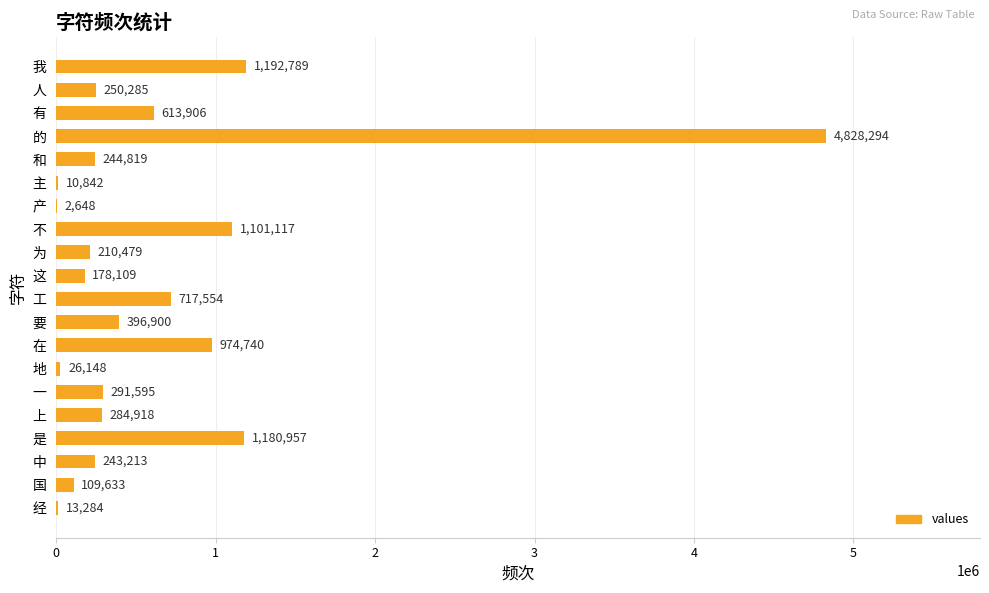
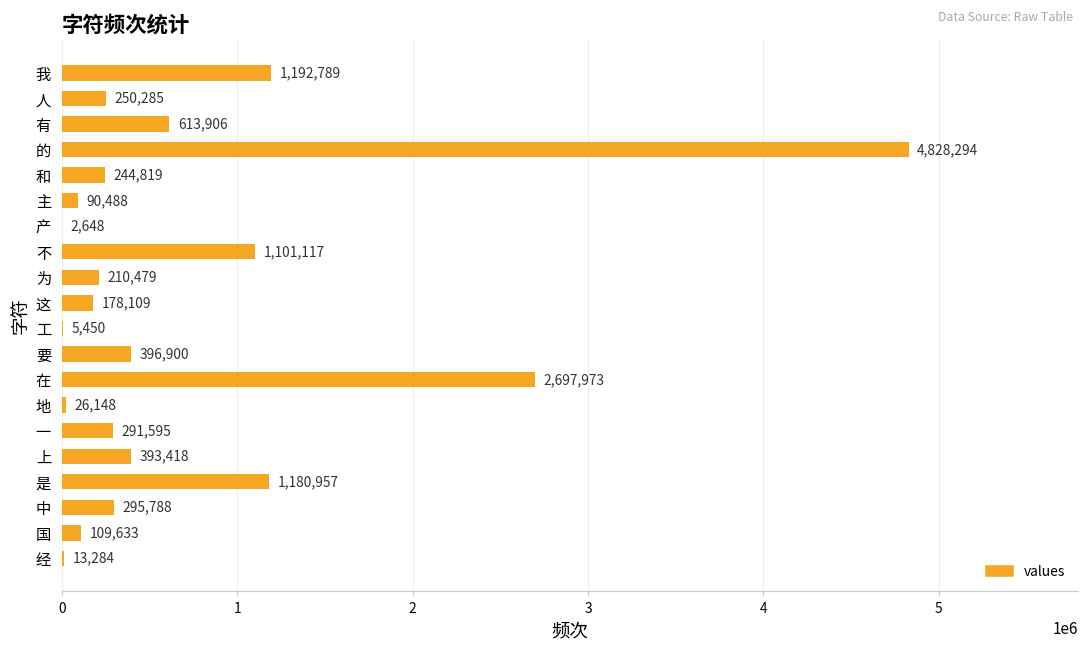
主: 10,842 -> 90,488
工: 717,554 -> 5,450
在: 974,740 -> 2,697,973
上: 284,918 -> 393,418
中: 243,213 -> 295,788
